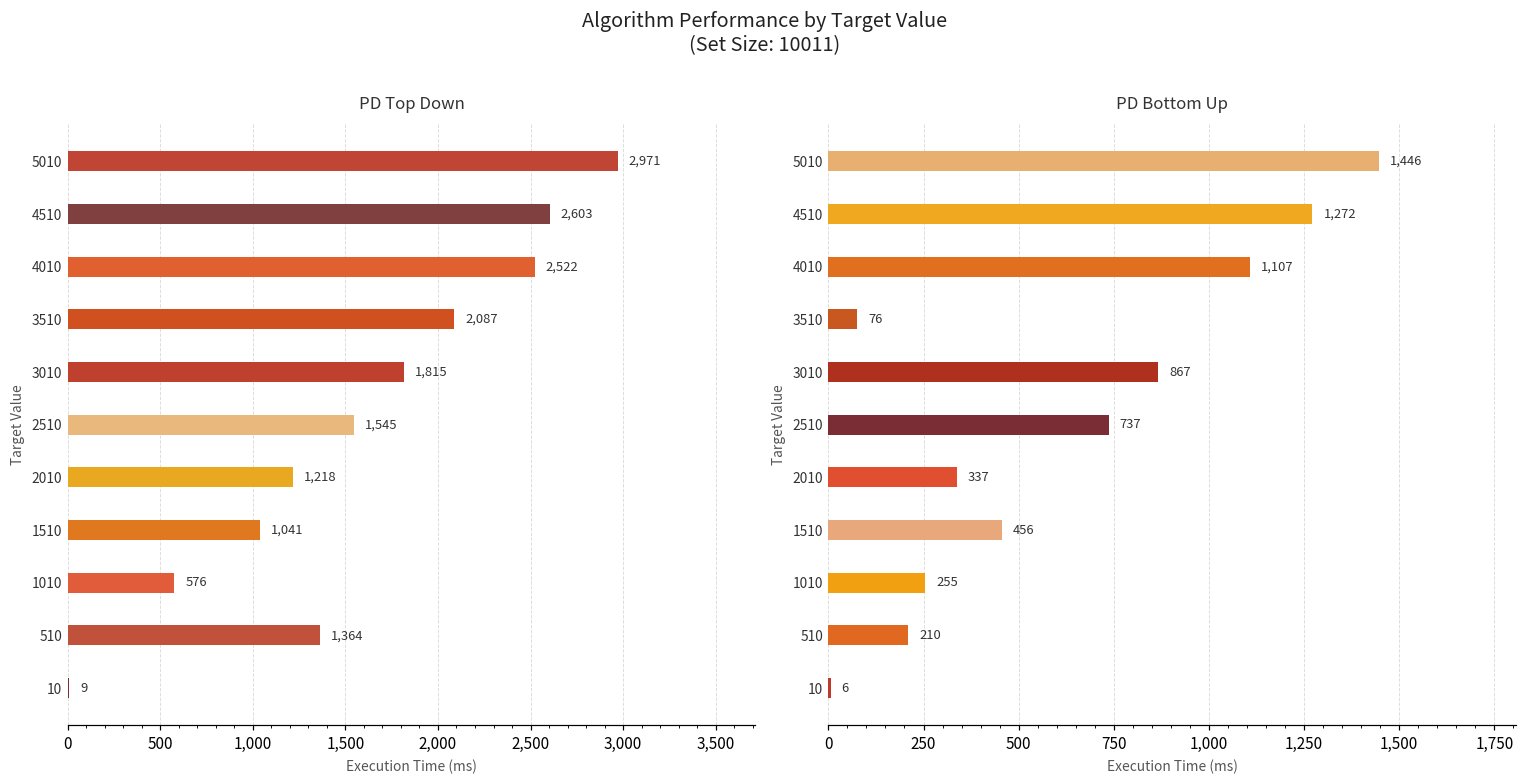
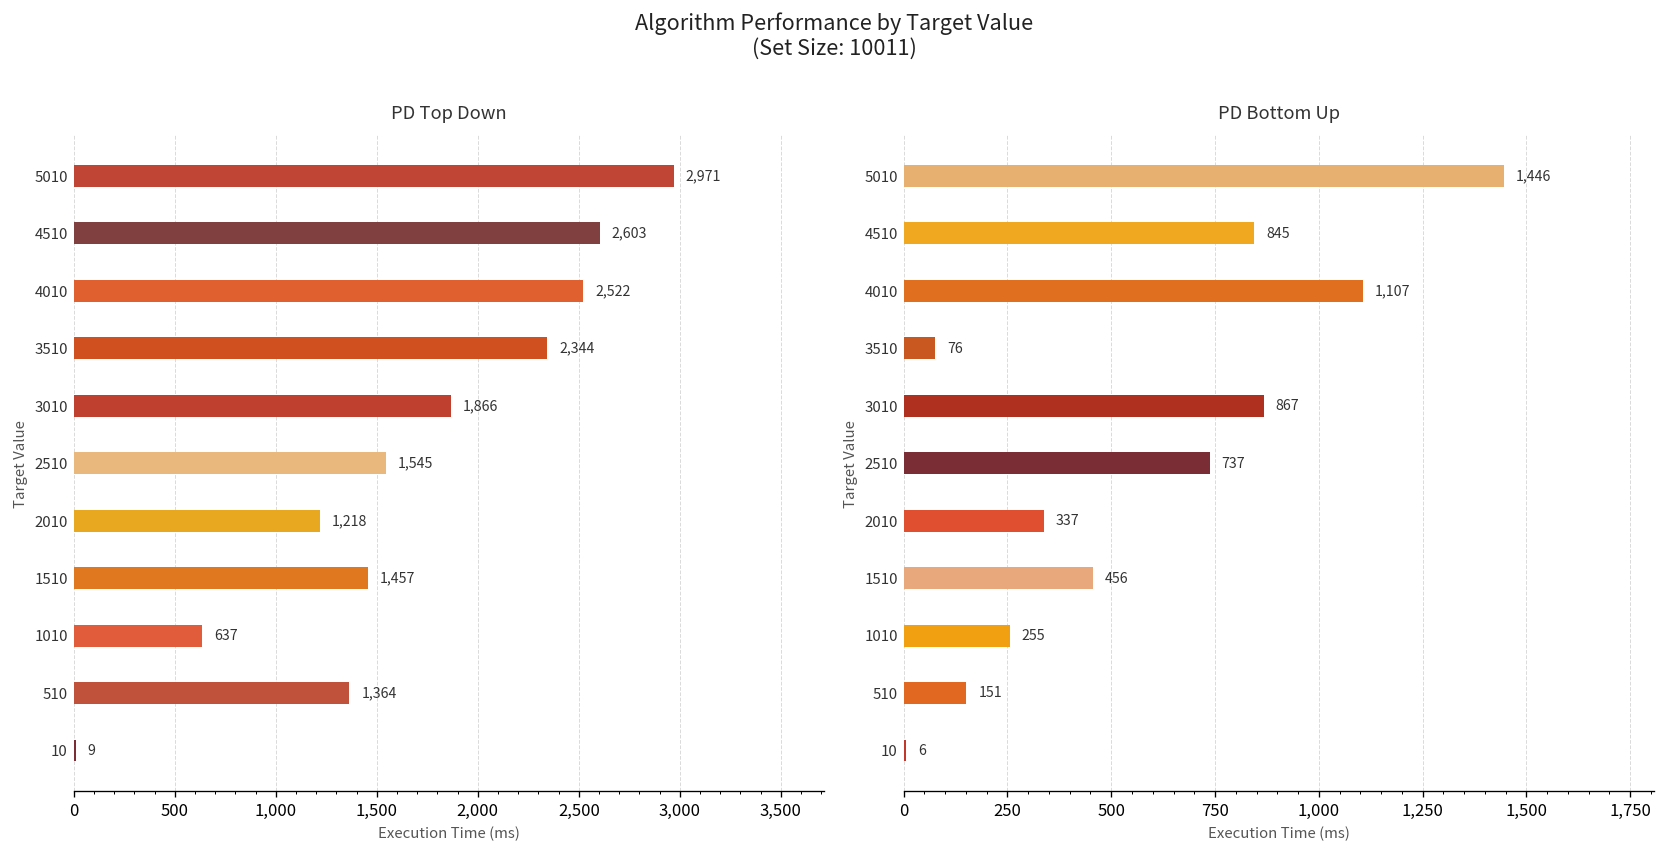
PD Top Down, 3510: 2,087 -> 2,344
PD Top Down, 3010: 1,815 -> 1,866
PD Top Down, 1510: 1,041 -> 1,457
PD Top Down, 1010: 576 -> 637
PD Bottom Up, 4510: 1,272 -> 845
PD Bottom Up, 510: 210 -> 151
